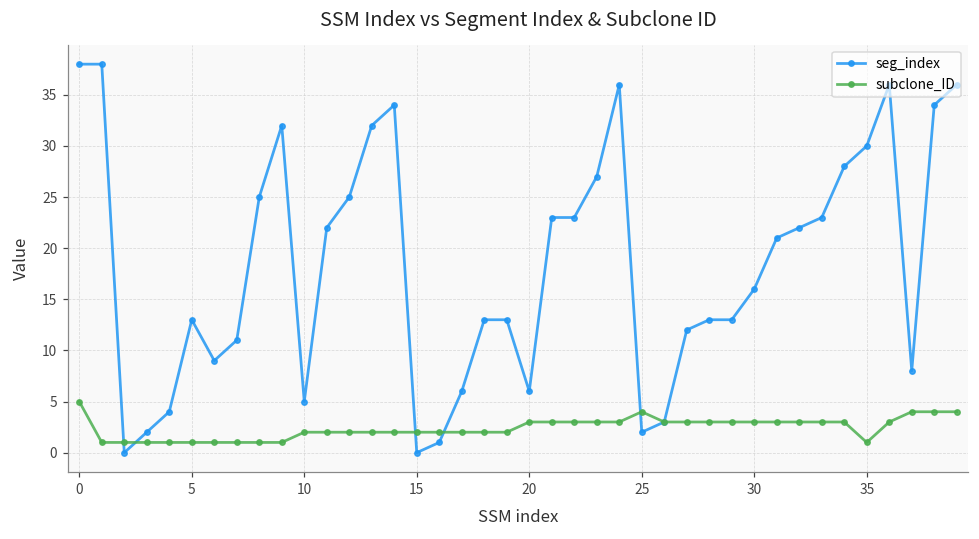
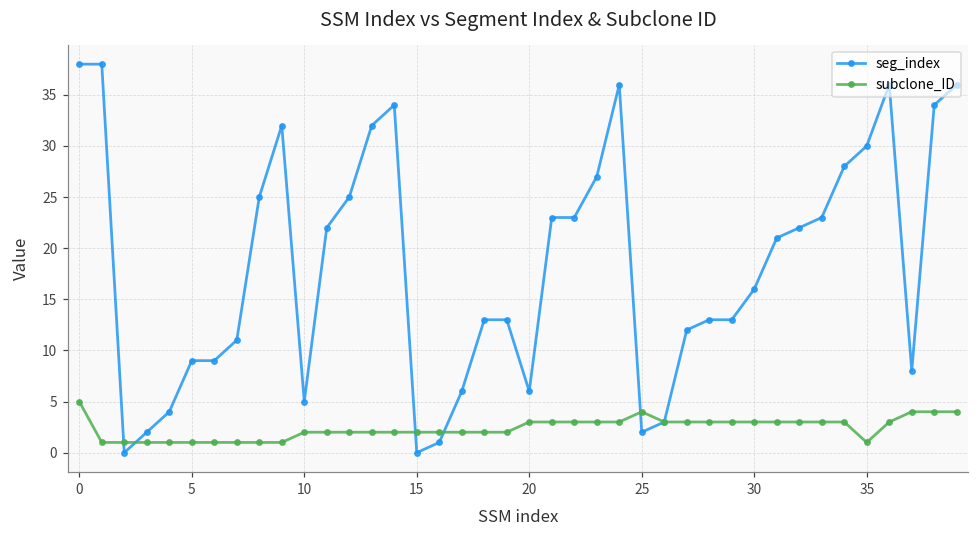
seg_index, 5: 13 -> 9
